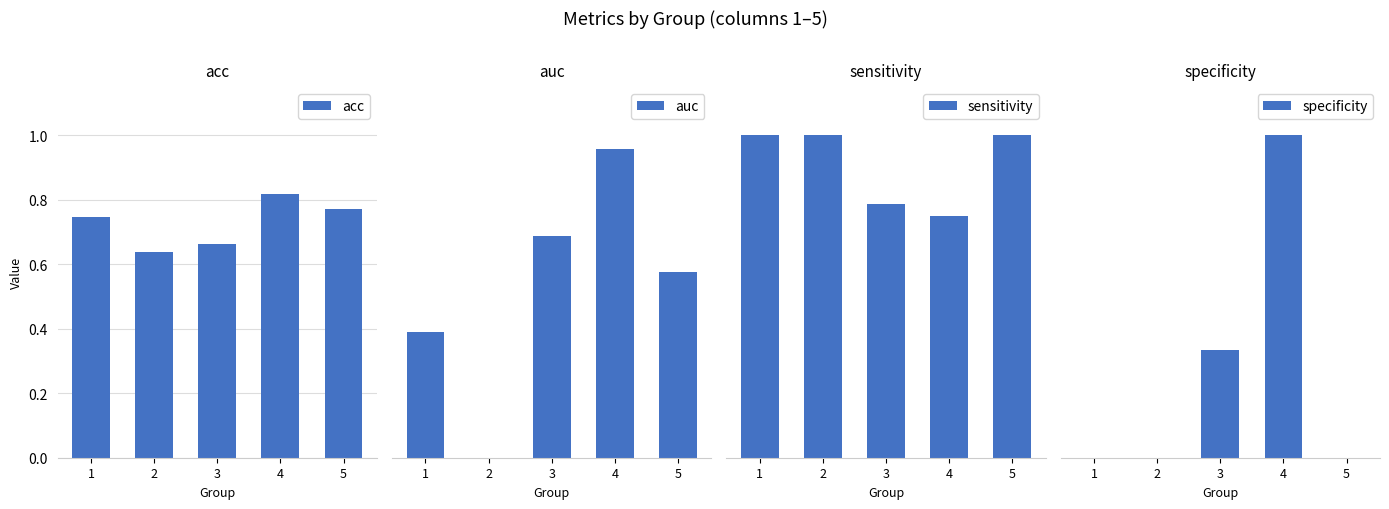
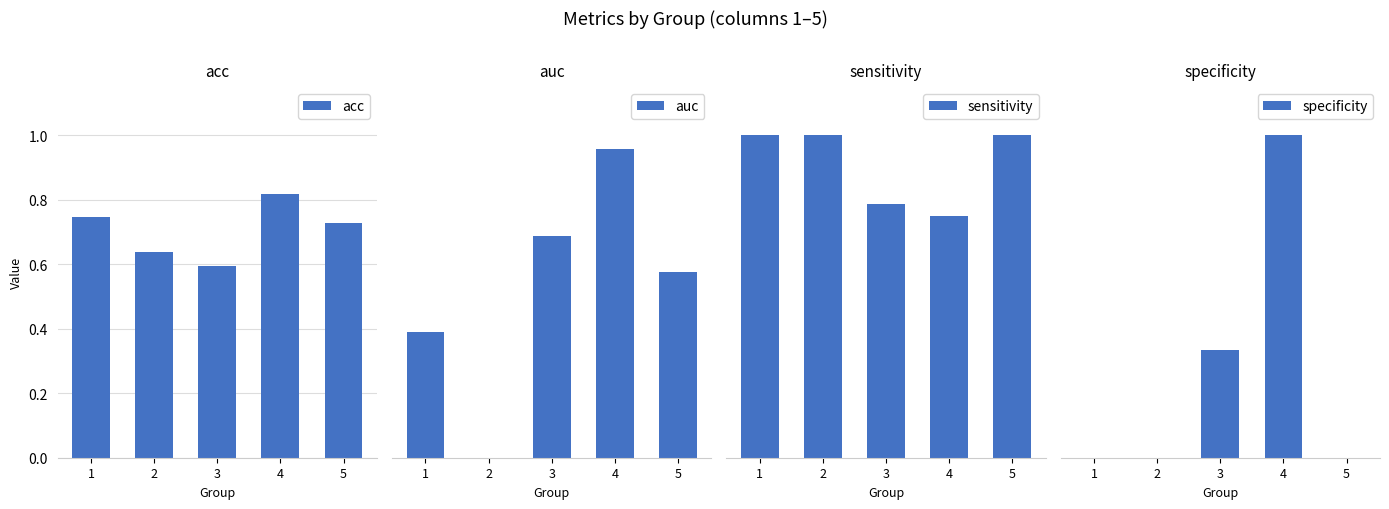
acc, 3: 0.66 -> 0.59
acc, 5: 0.77 -> 0.73
